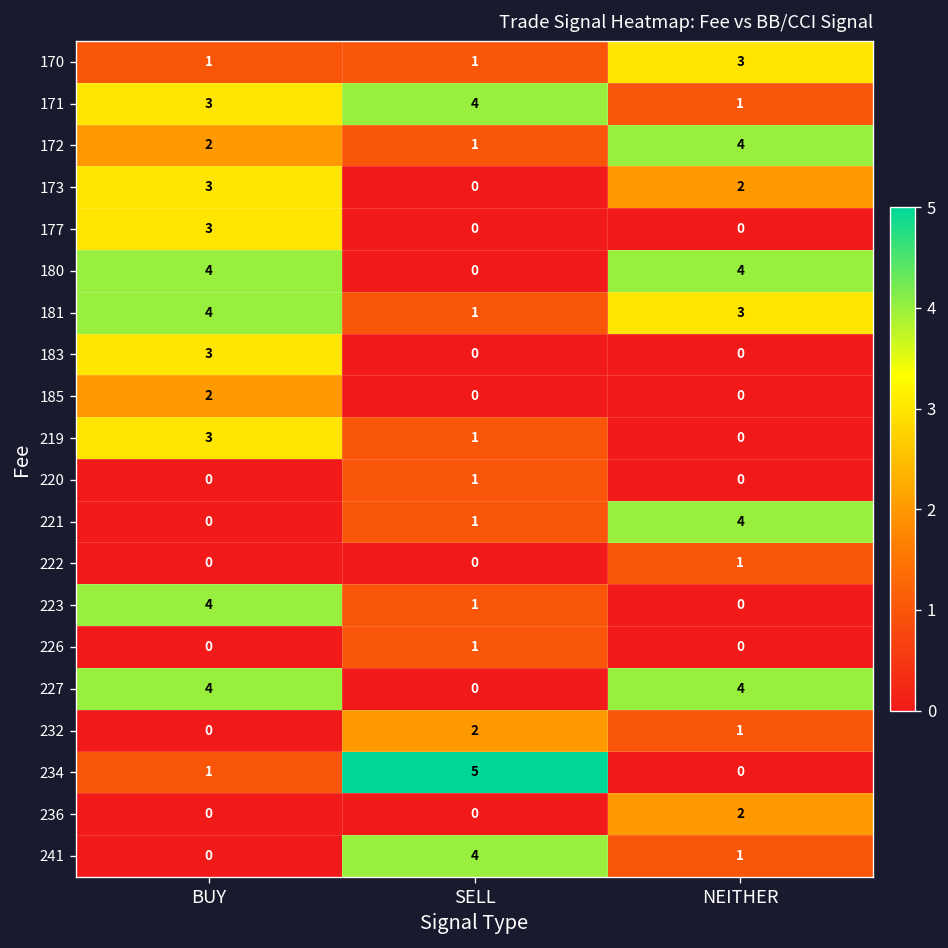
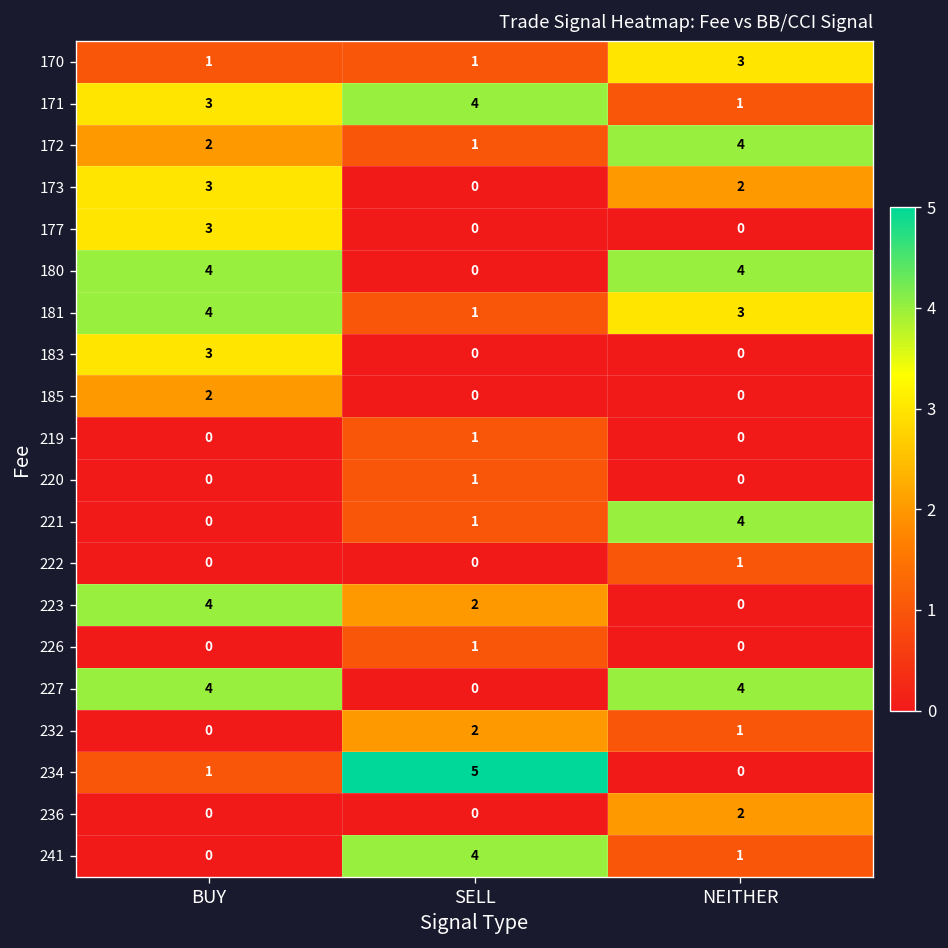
219, BUY: 3 -> 0
223, SELL: 1 -> 2
